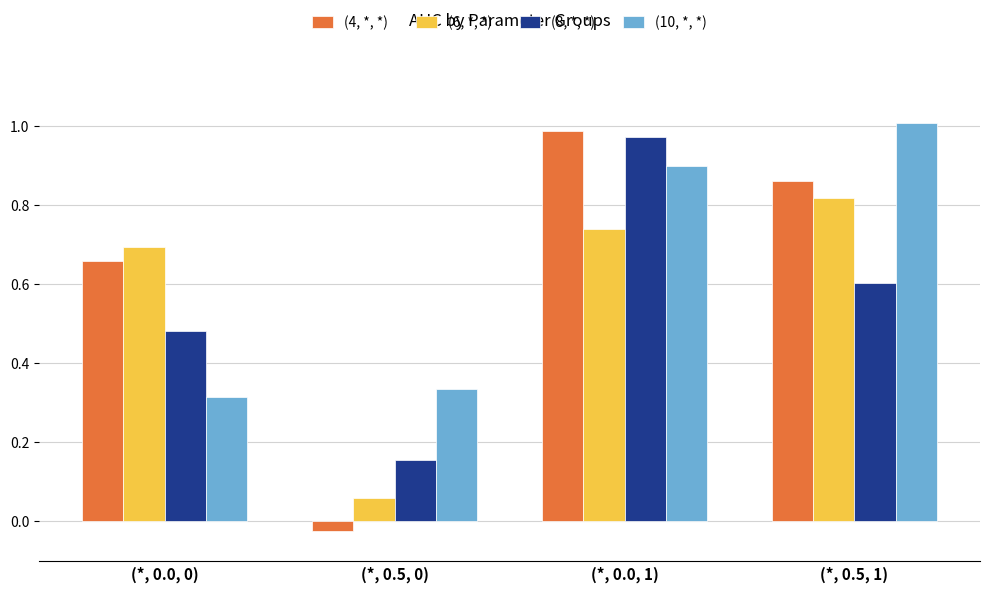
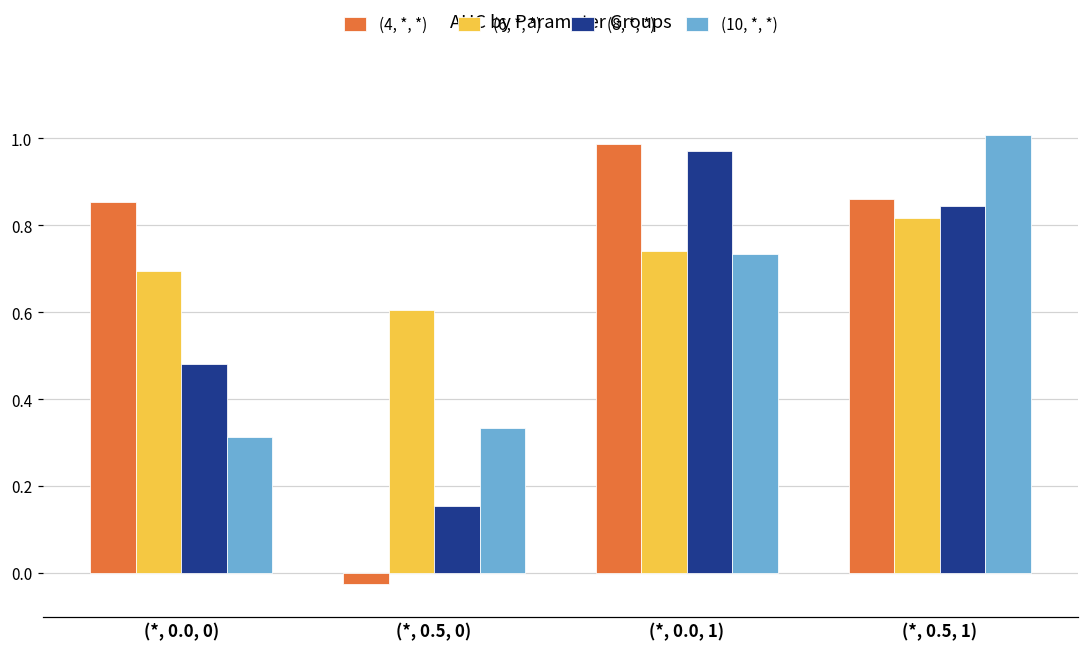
(4, *, *), (*, 0.0, 0): 0.66 -> 0.85
(6, *, *), (*, 0.5, 0): 0.06 -> 0.61
(10, *, *), (*, 0.0, 1): 0.90 -> 0.73
(8, *, *), (*, 0.5, 1): 0.60 -> 0.85
